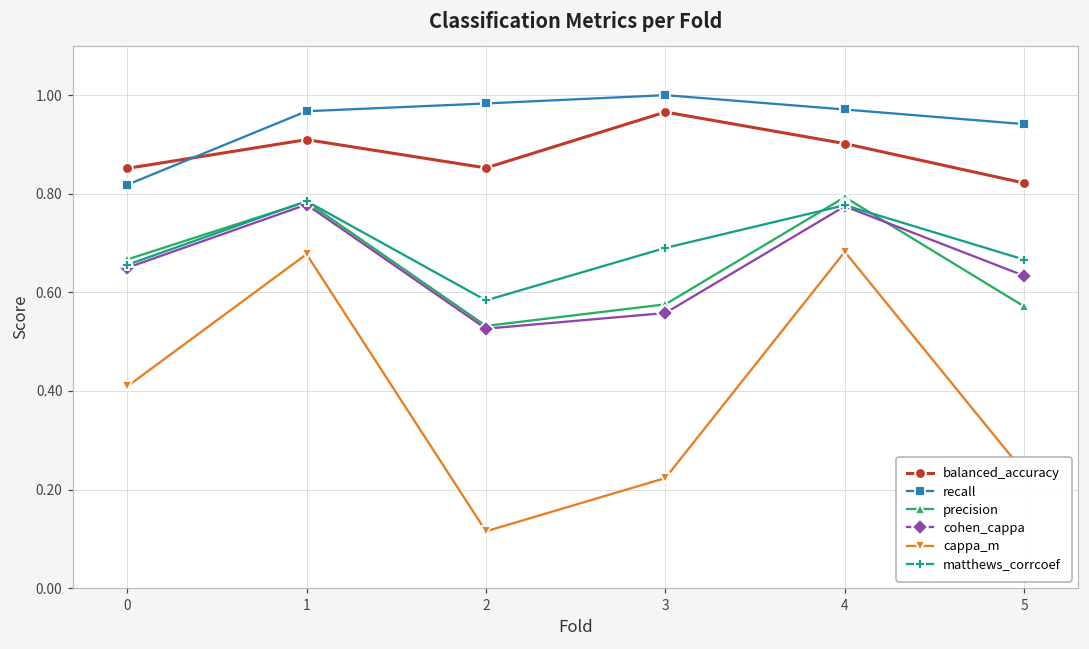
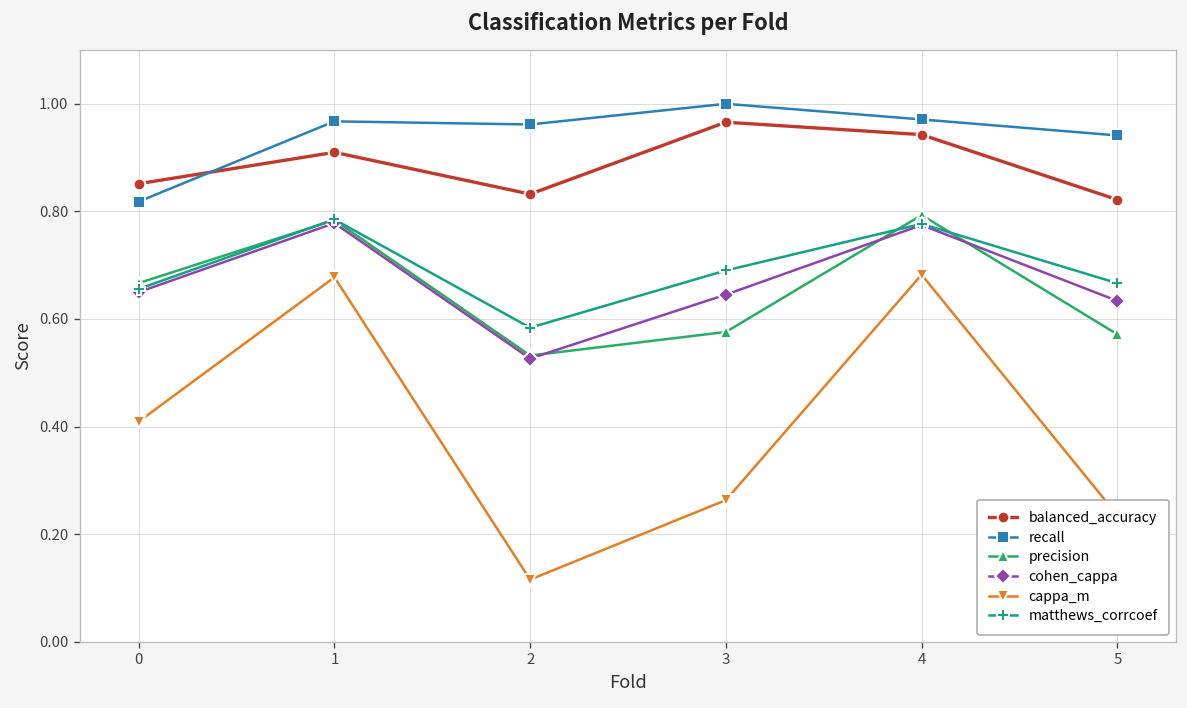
balanced_accuracy, 2: 0.85 -> 0.83
recall, 2: 0.98 -> 0.96
cohen_cappa, 3: 0.56 -> 0.65
cappa_m, 3: 0.22 -> 0.26
balanced_accuracy, 4: 0.90 -> 0.94
